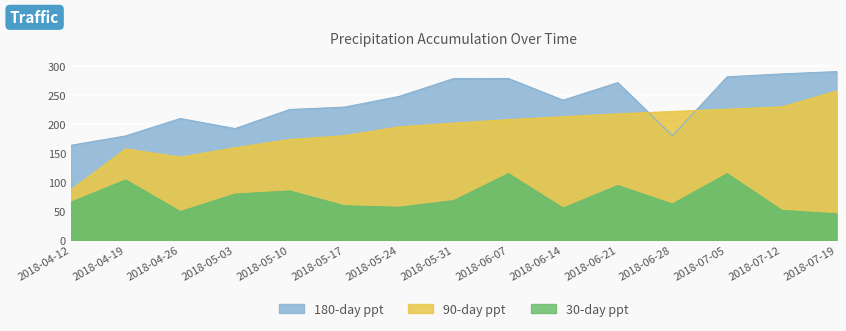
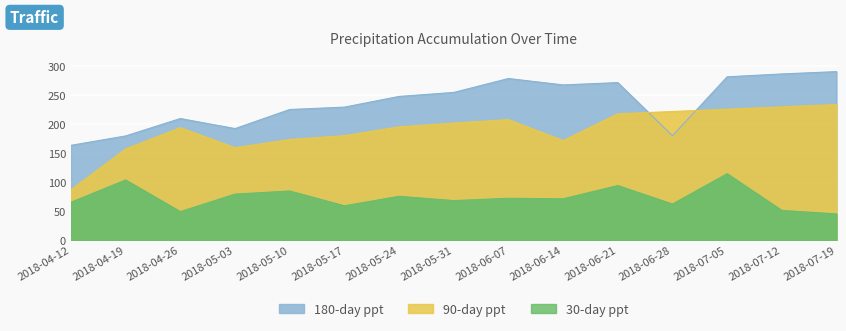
90-day ppt, 2018-04-26: 140 -> 190
30-day ppt, 2018-05-24: 60 -> 80
180-day ppt, 2018-05-31: 280 -> 260
30-day ppt, 2018-06-07: 110 -> 70
180-day ppt, 2018-06-14: 240 -> 270
90-day ppt, 2018-06-14: 210 -> 170
30-day ppt, 2018-06-14: 60 -> 70
90-day ppt, 2018-07-19: 260 -> 230
